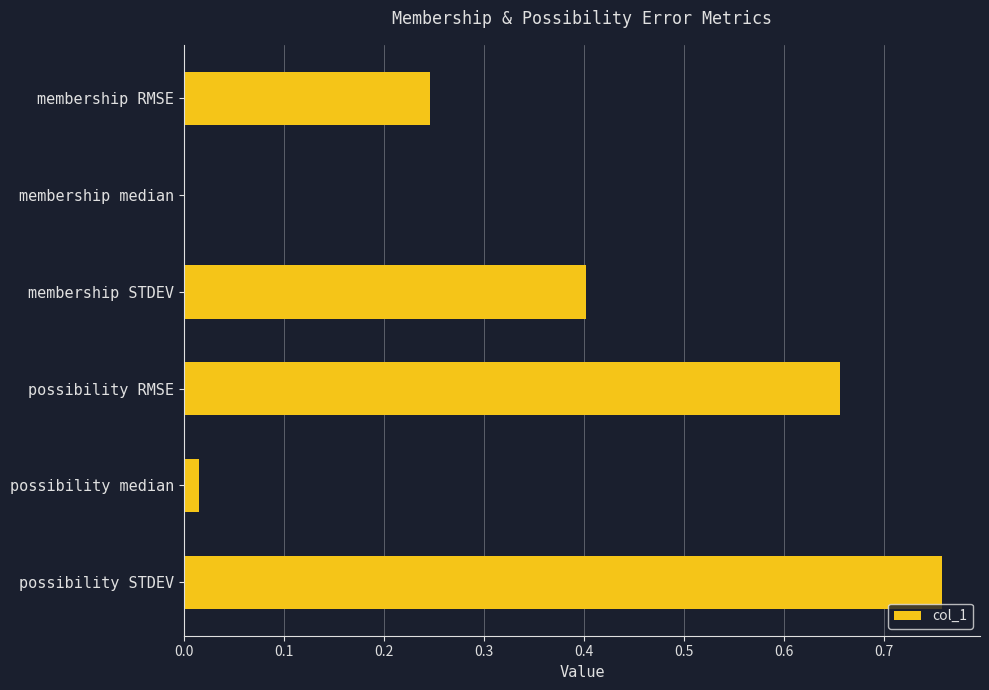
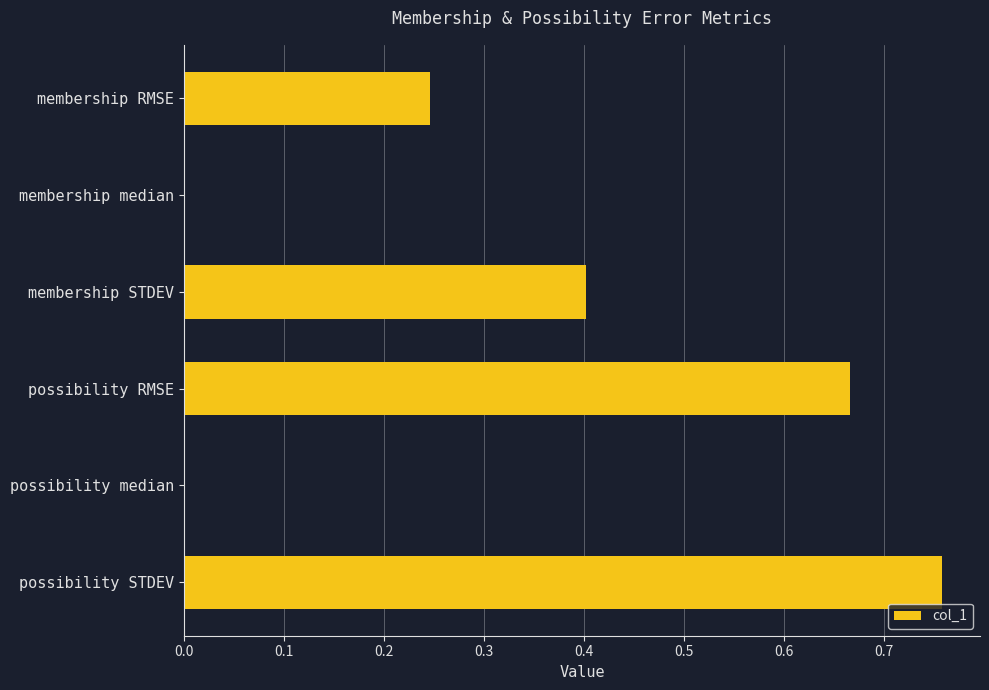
possibility RMSE: 0.66 -> 0.67
possibility median: 0.01 -> 0.00
